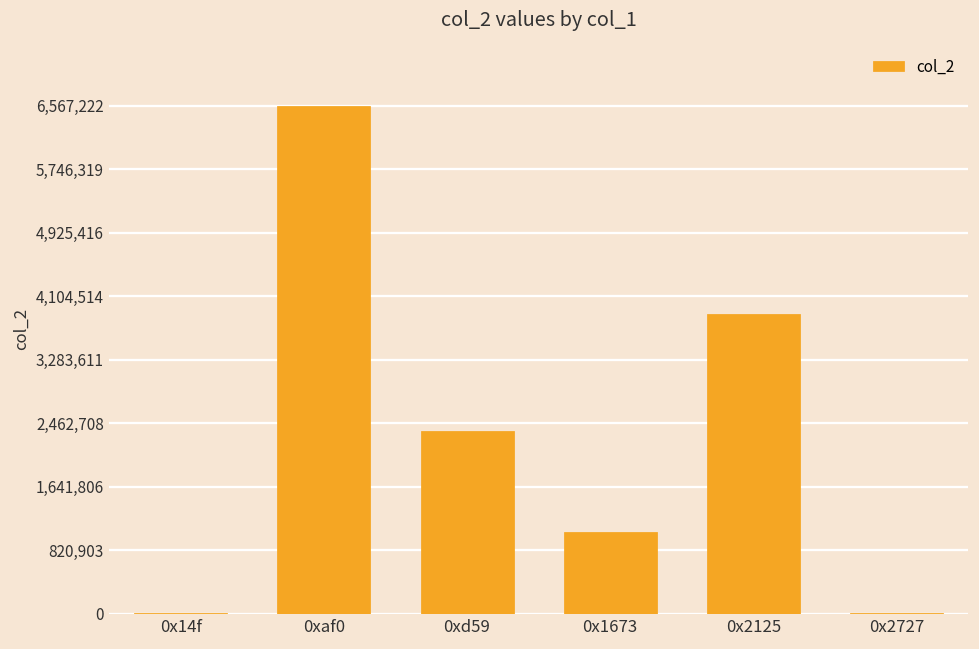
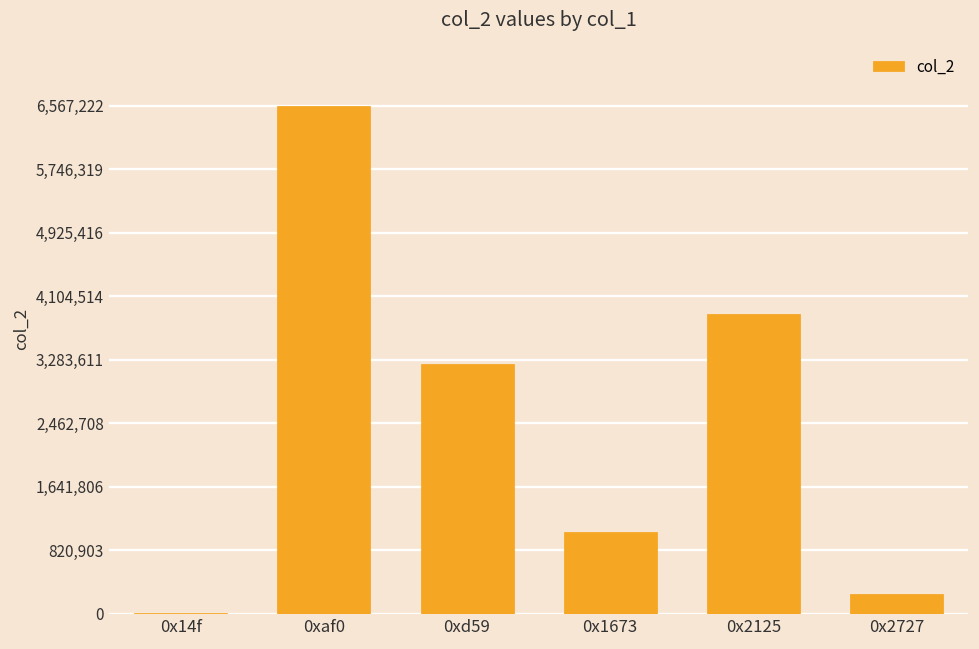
0xd59: 2,400,000 -> 3,200,000
0x2727: 0 -> 300,000
